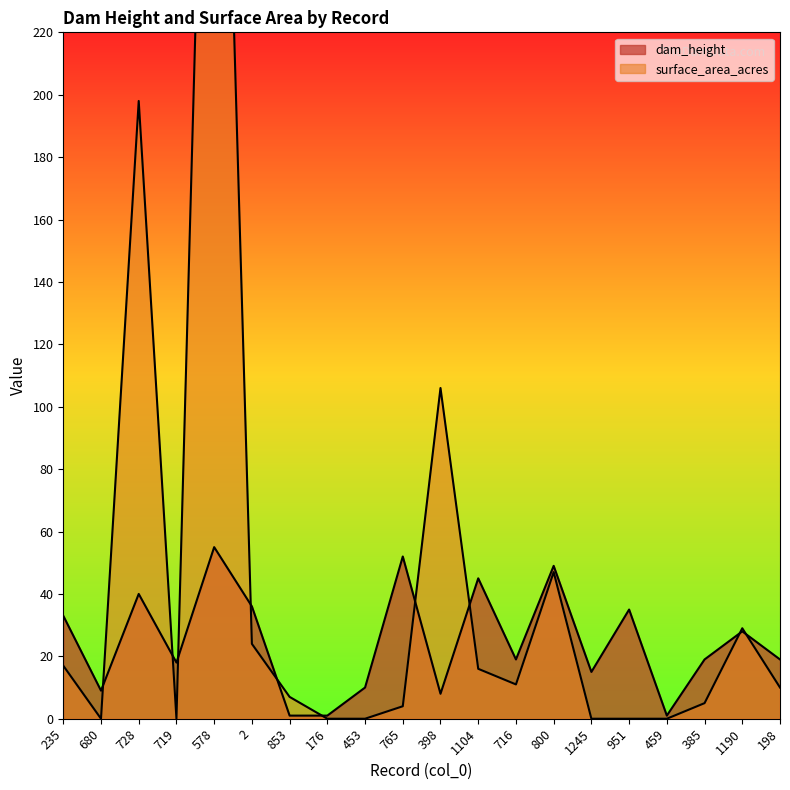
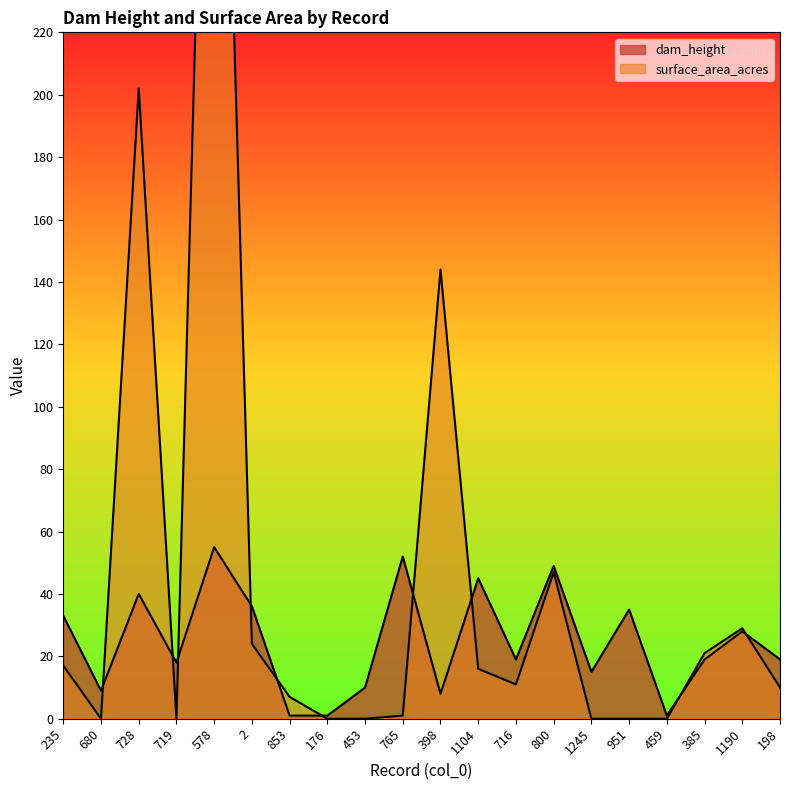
surface_area_acres, 728: 198 -> 202
surface_area_acres, 765: 4 -> 1
surface_area_acres, 398: 106 -> 144
surface_area_acres, 385: 5 -> 21
